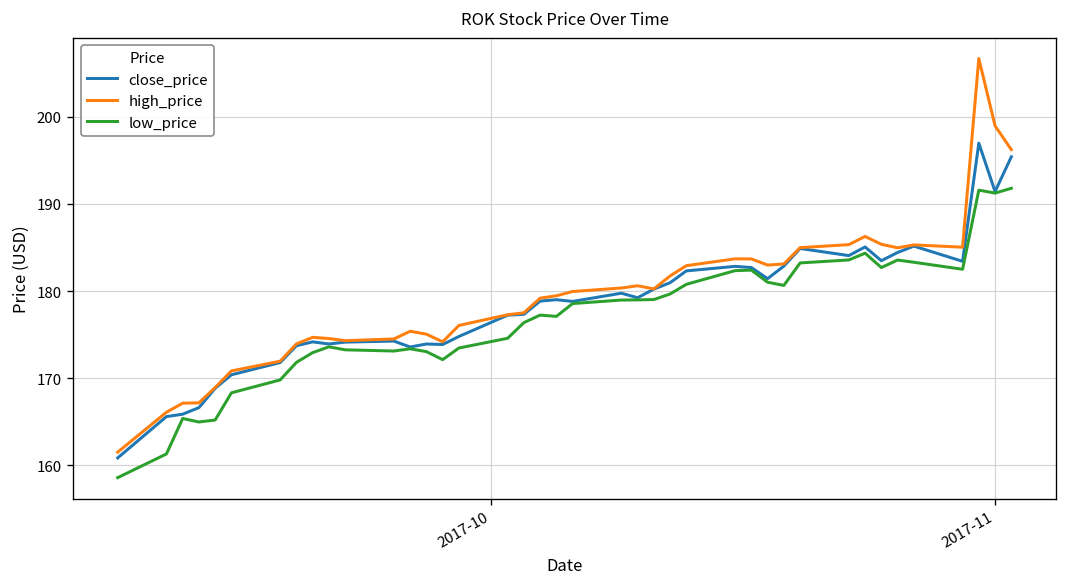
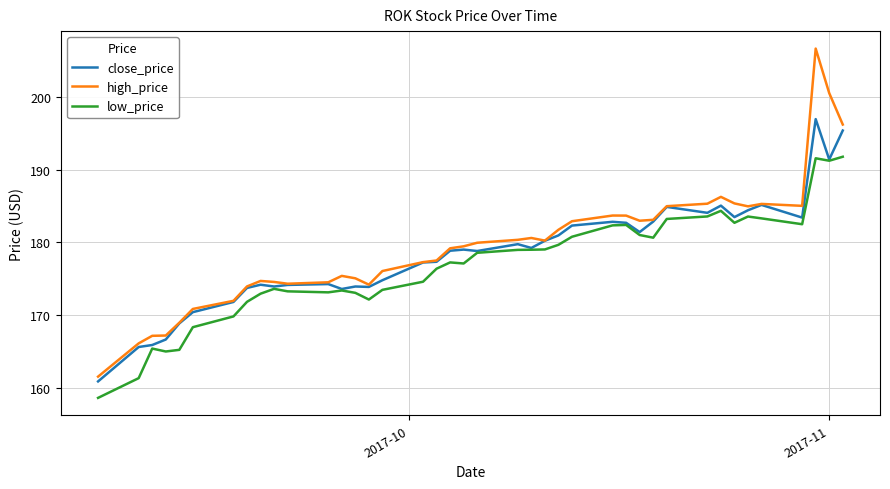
high_price, 2017-11: 199 -> 201
